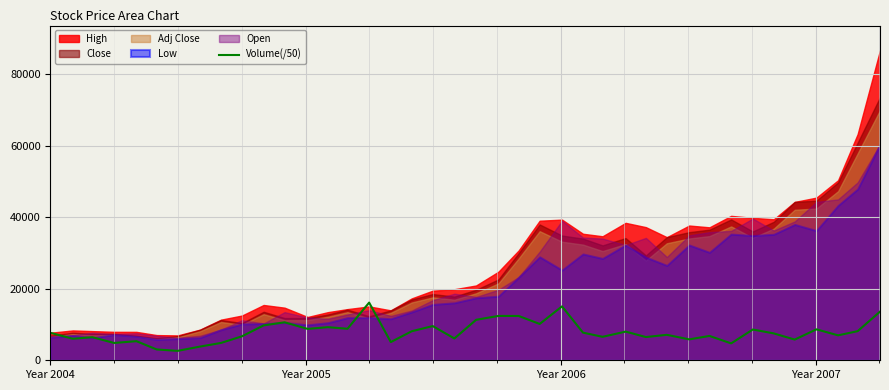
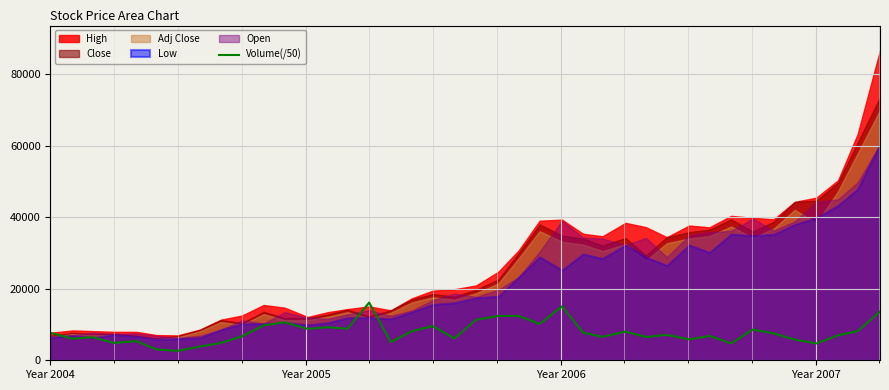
Volume(/50), Year 2007: 9000 -> 5000
Adj Close, Year 2007: 42000 -> 38000
Low, Year 2007: 36000 -> 40000
